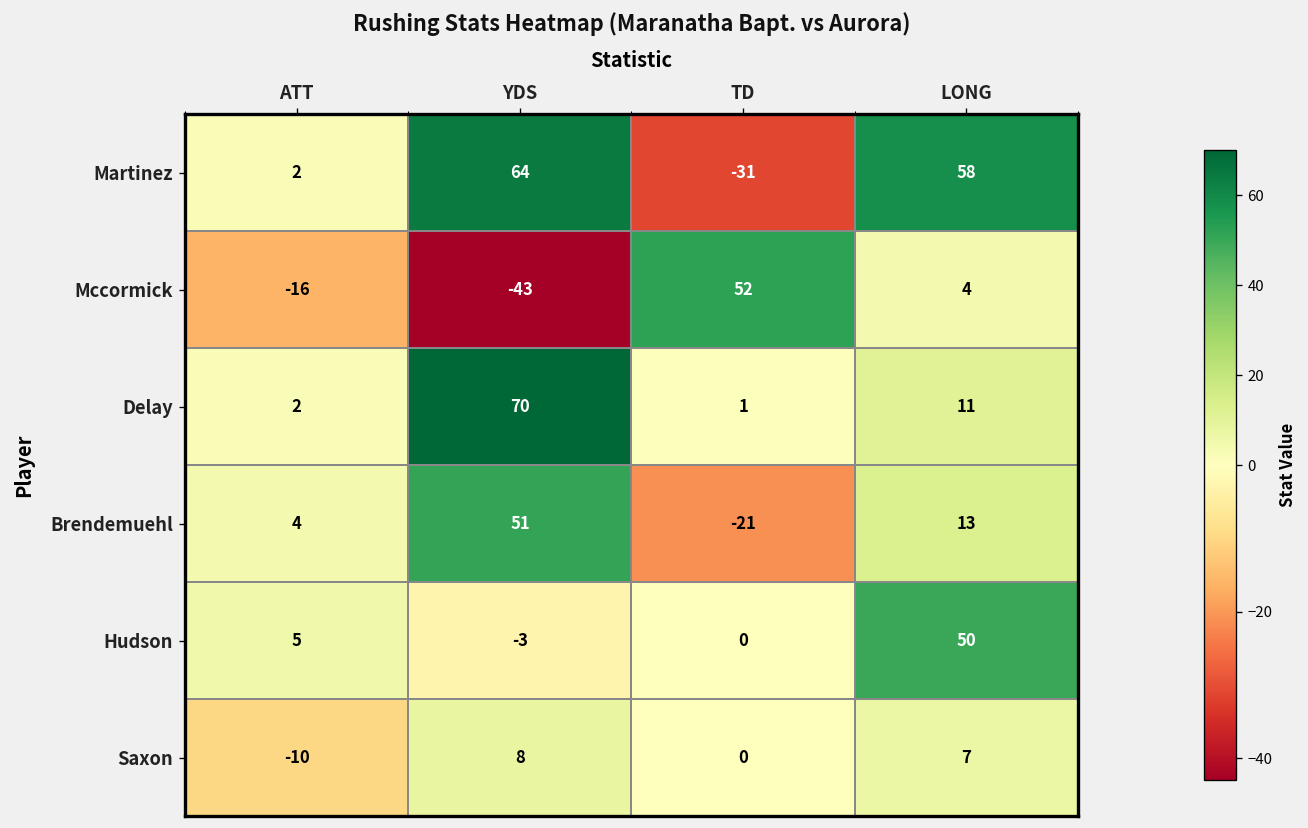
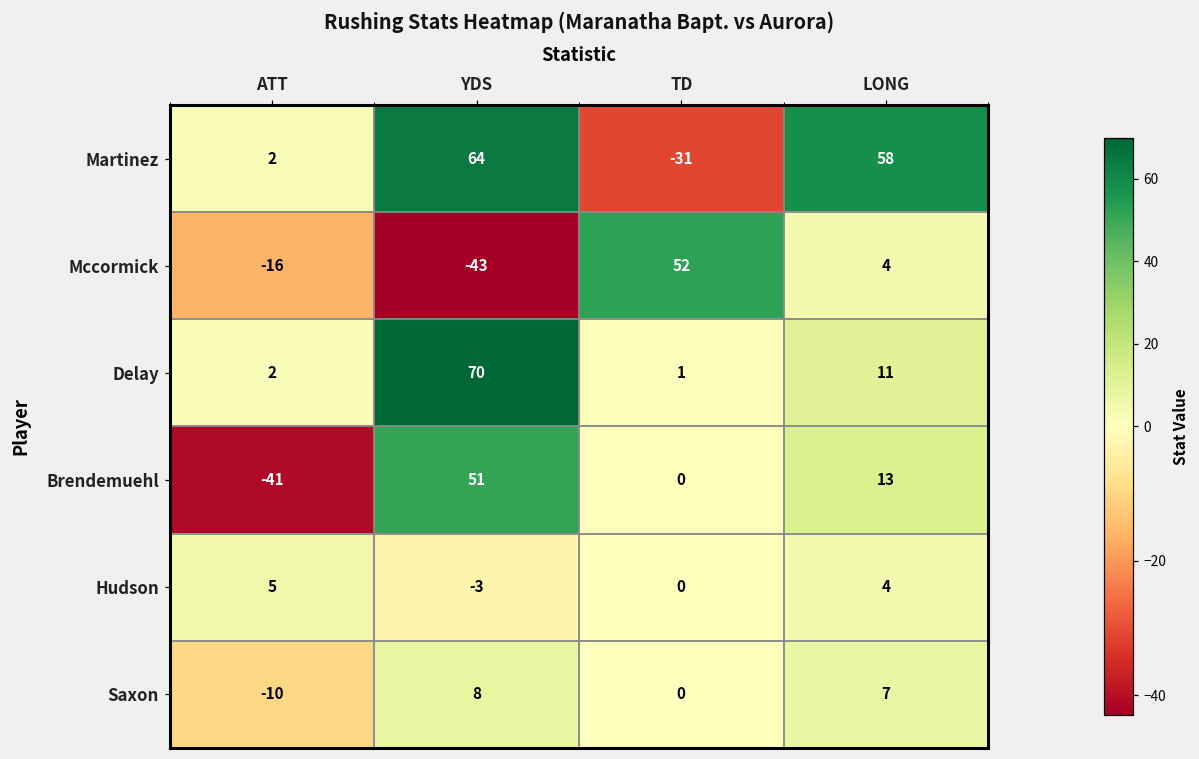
Brendemuehl, ATT: 4 -> -41
Brendemuehl, TD: -21 -> 0
Hudson, LONG: 50 -> 4
